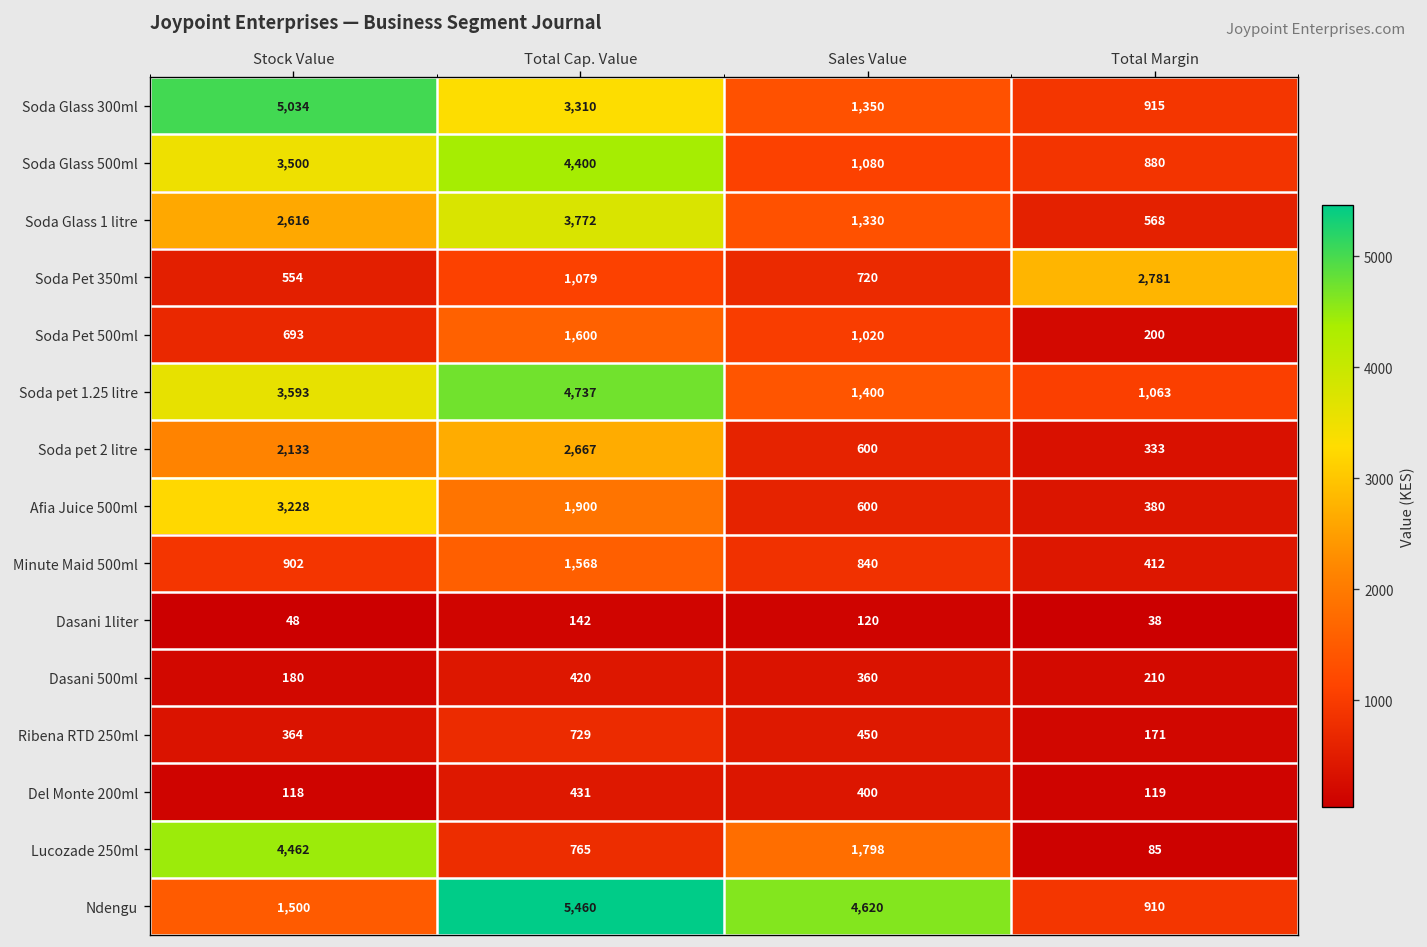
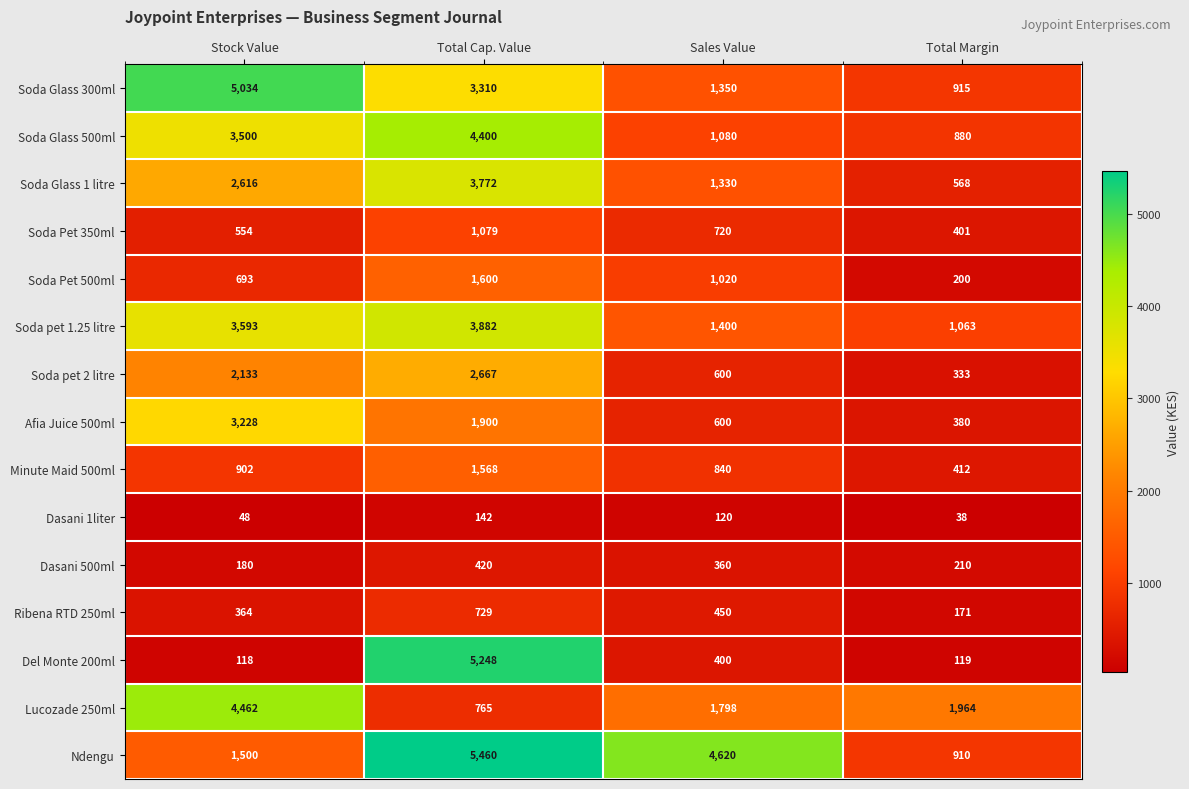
Soda Pet 350ml, Total Margin: 2,781 -> 401
Soda pet 1.25 litre, Total Cap. Value: 4,737 -> 3,882
Del Monte 200ml, Total Cap. Value: 431 -> 5,248
Lucozade 250ml, Total Margin: 85 -> 1,964
